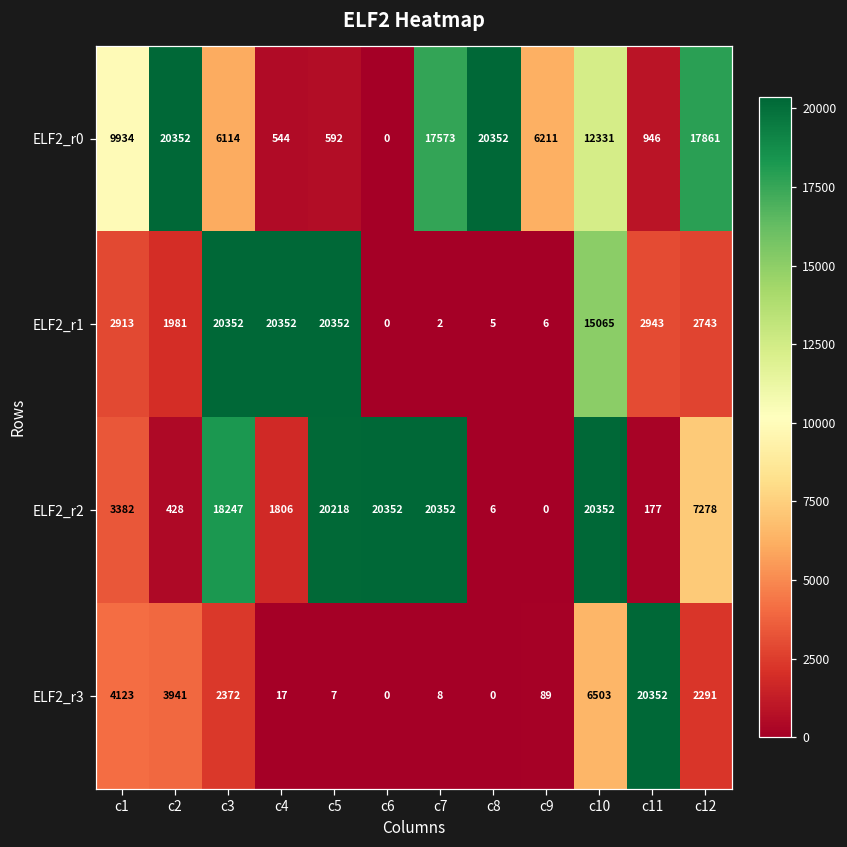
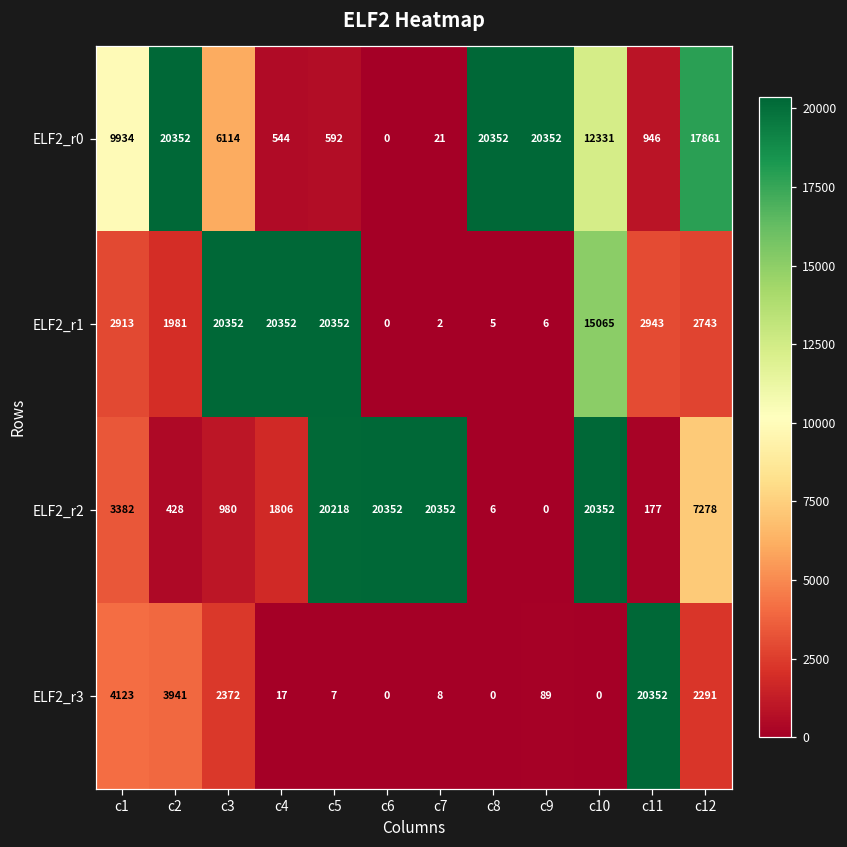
ELF2_r0, c7: 17573 -> 21
ELF2_r0, c9: 6211 -> 20352
ELF2_r2, c3: 18247 -> 980
ELF2_r3, c10: 6503 -> 0
